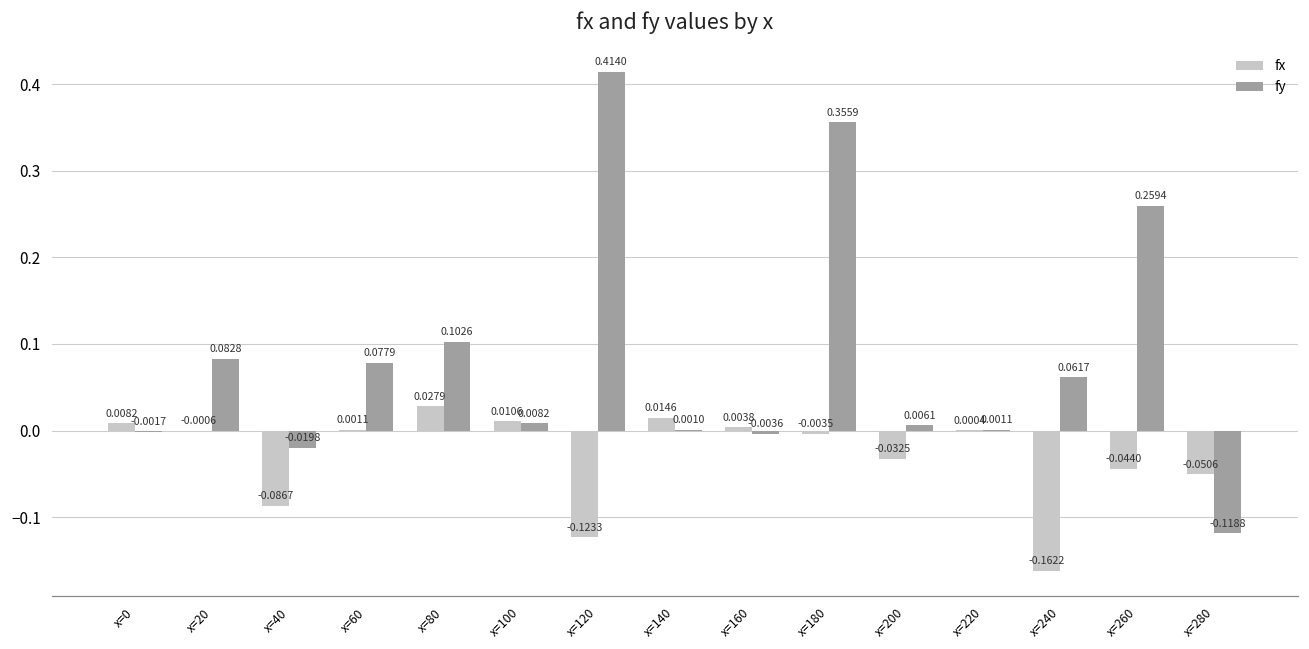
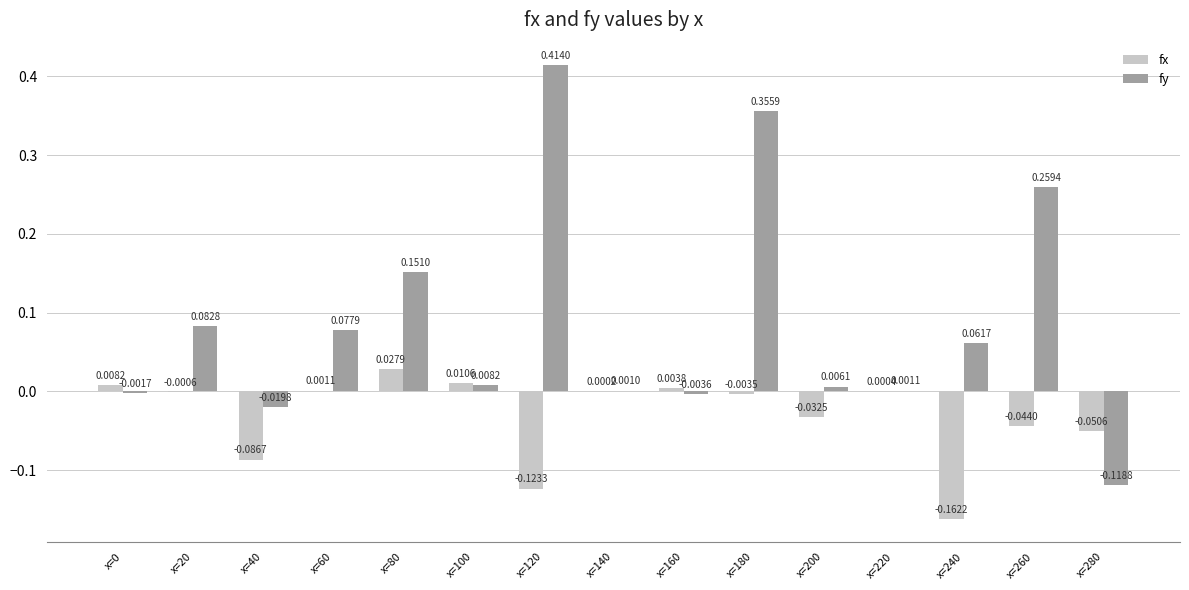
fy, x=80: 0.1026 -> 0.1510
fx, x=140: 0.0146 -> 0.0002
